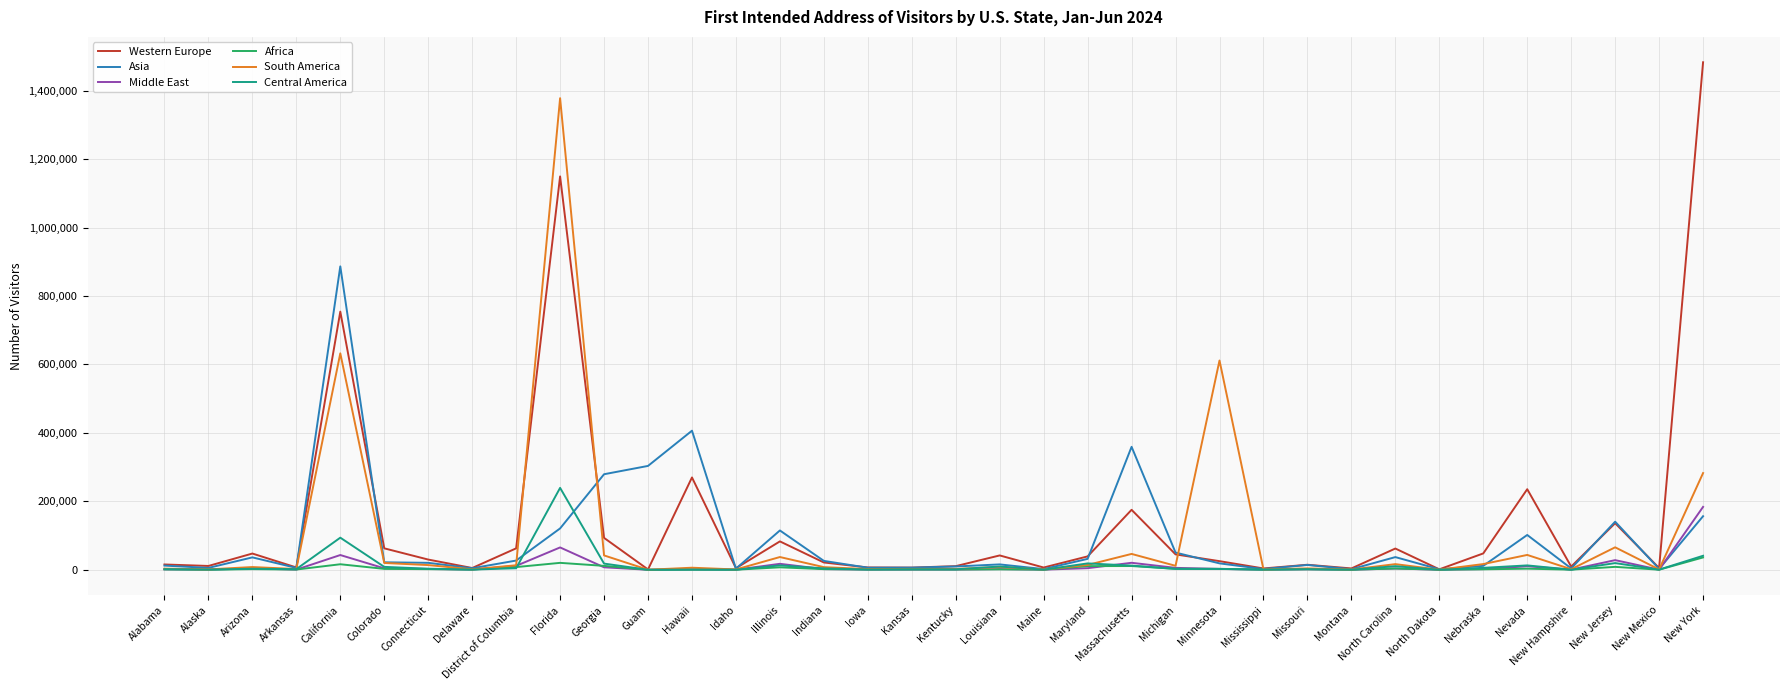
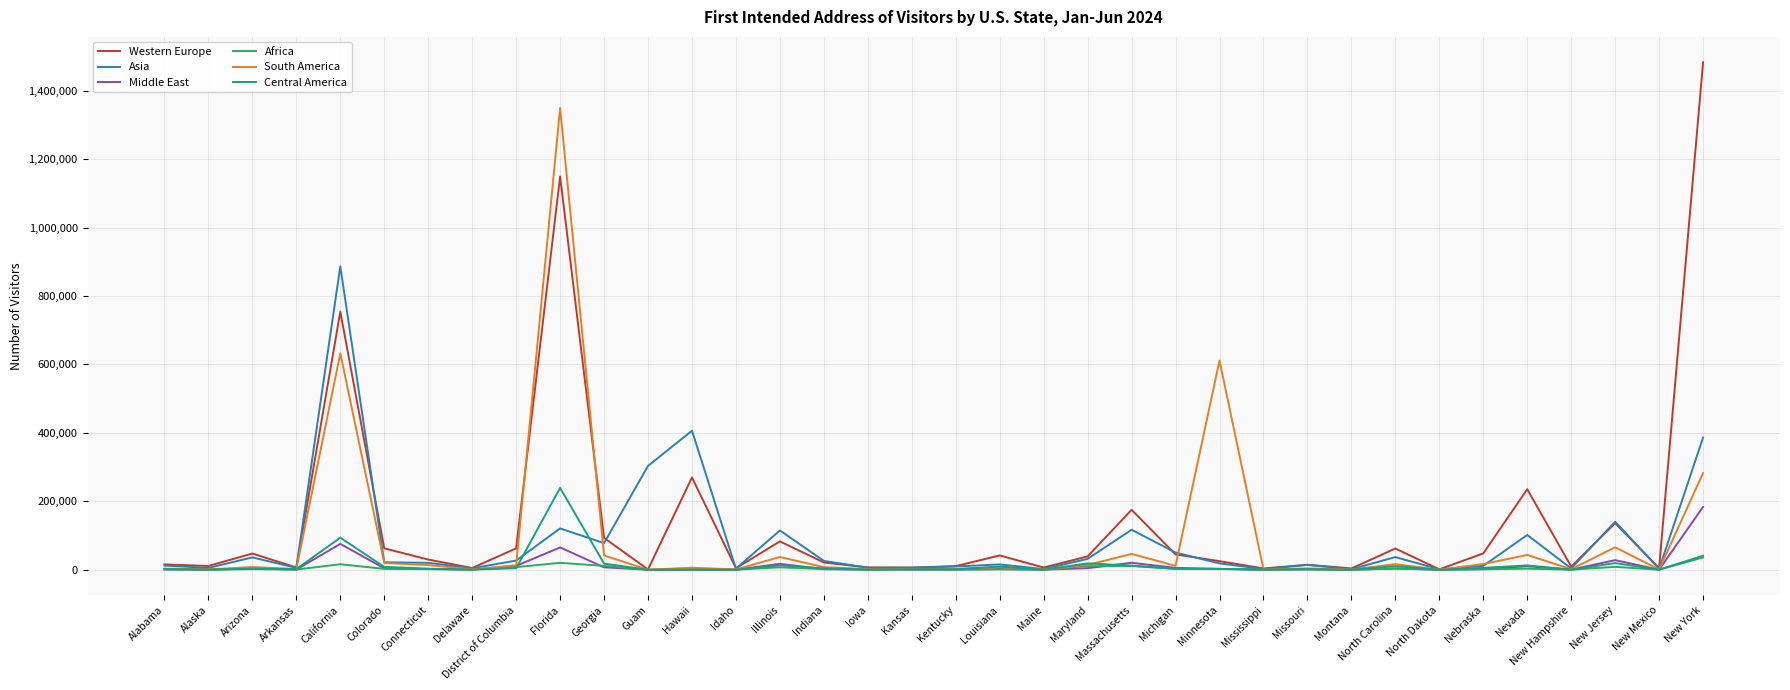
Middle East, California: 40,000 -> 80,000
South America, Florida: 1,380,000 -> 1,350,000
Asia, Georgia: 280,000 -> 80,000
Asia, Massachusetts: 360,000 -> 120,000
Asia, New York: 160,000 -> 390,000
